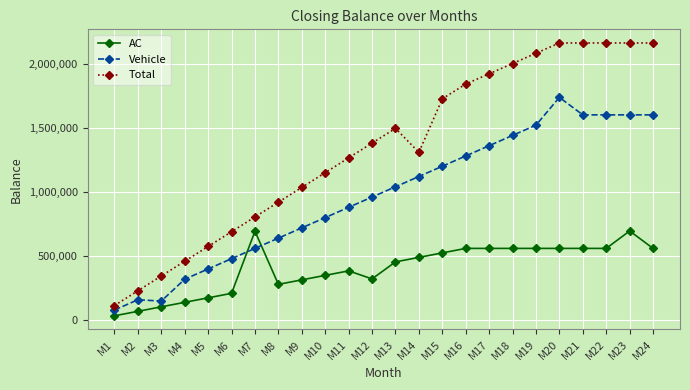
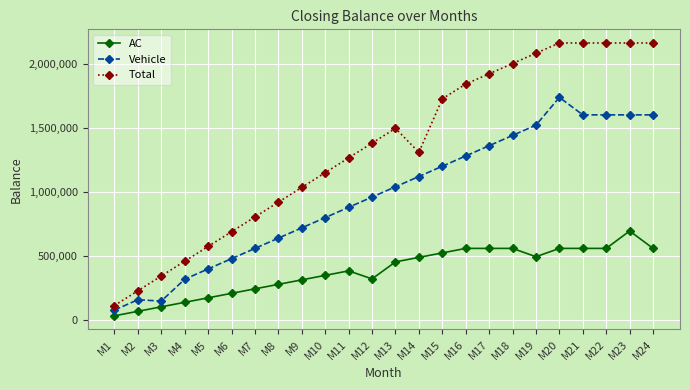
AC, M7: 690,000 -> 250,000
AC, M19: 560,000 -> 500,000
